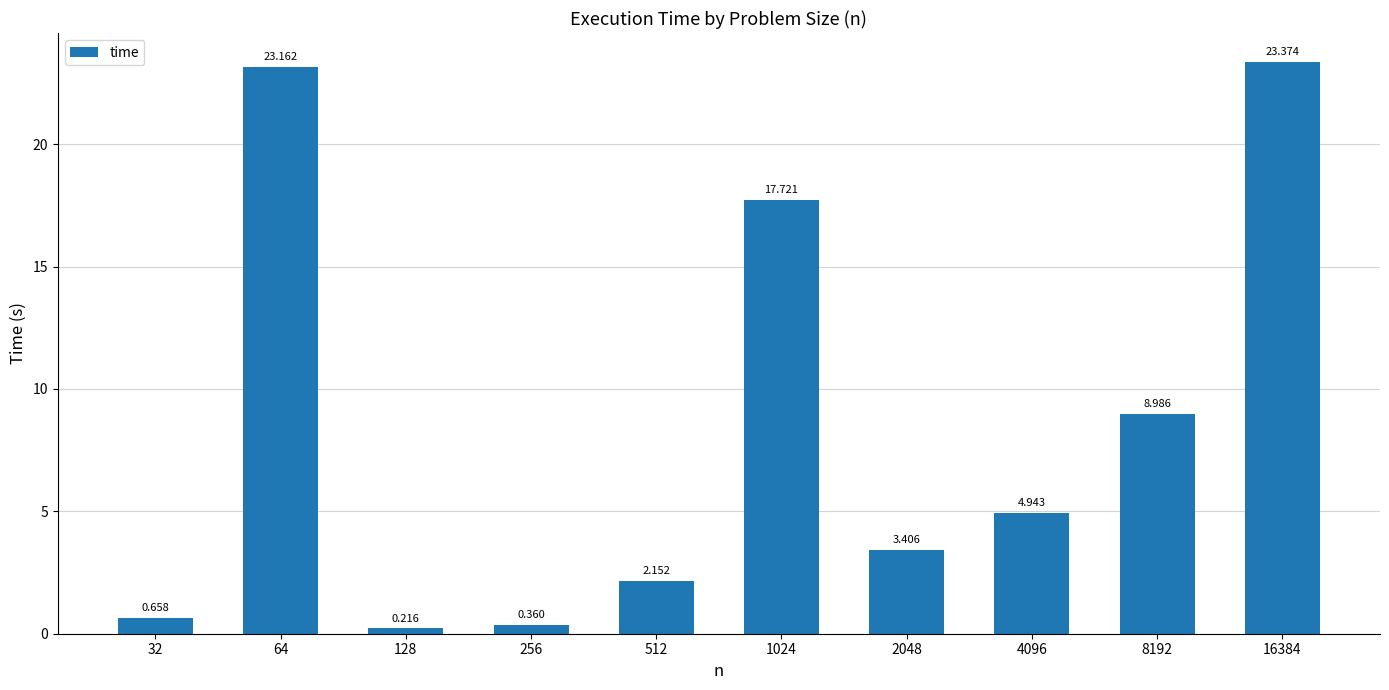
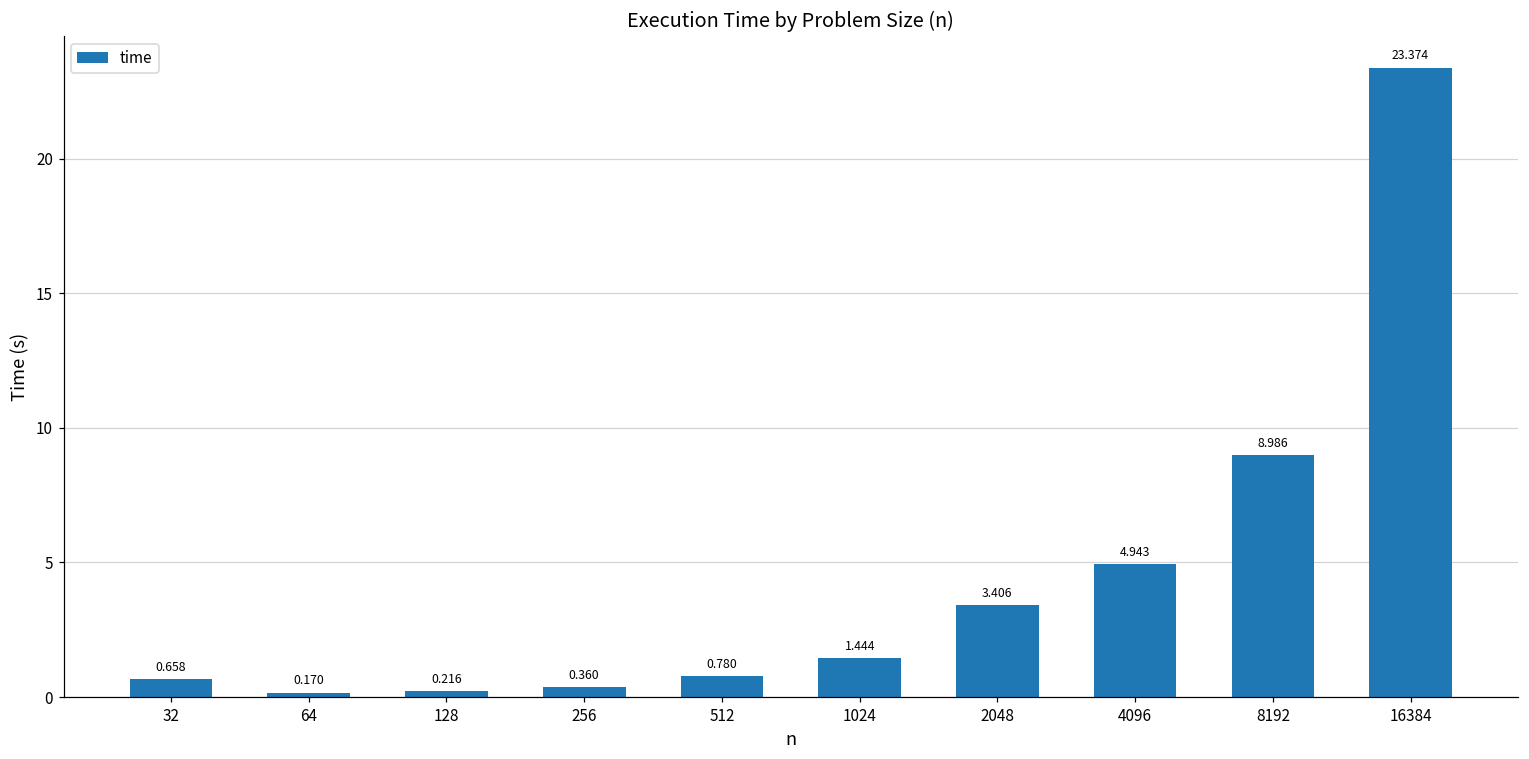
64: 23.162 -> 0.170
512: 2.152 -> 0.780
1024: 17.721 -> 1.444
